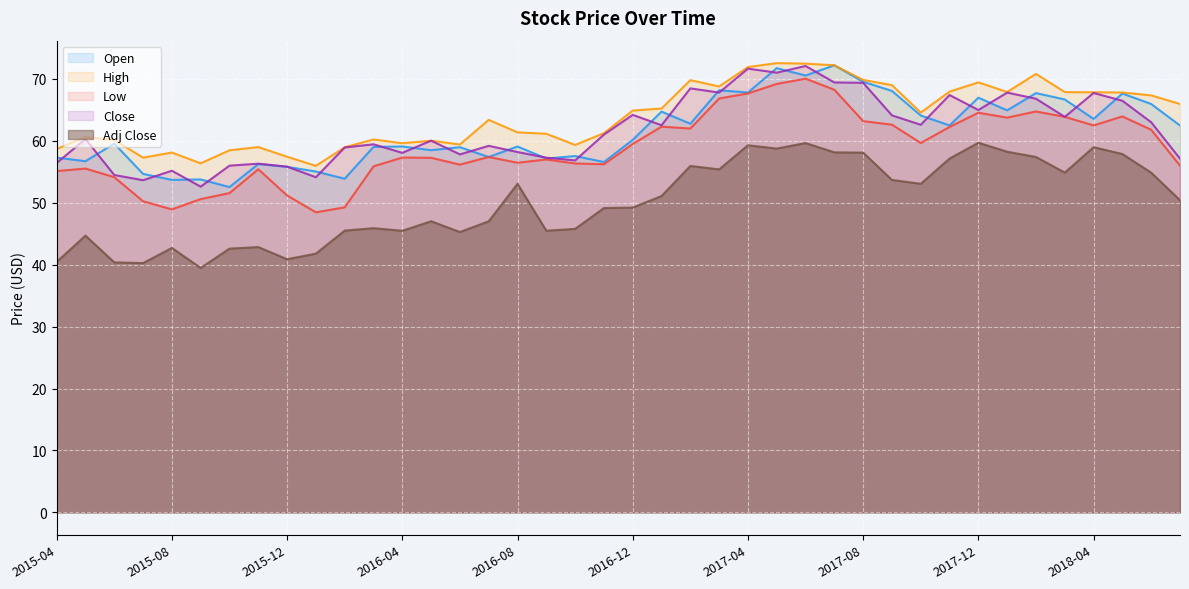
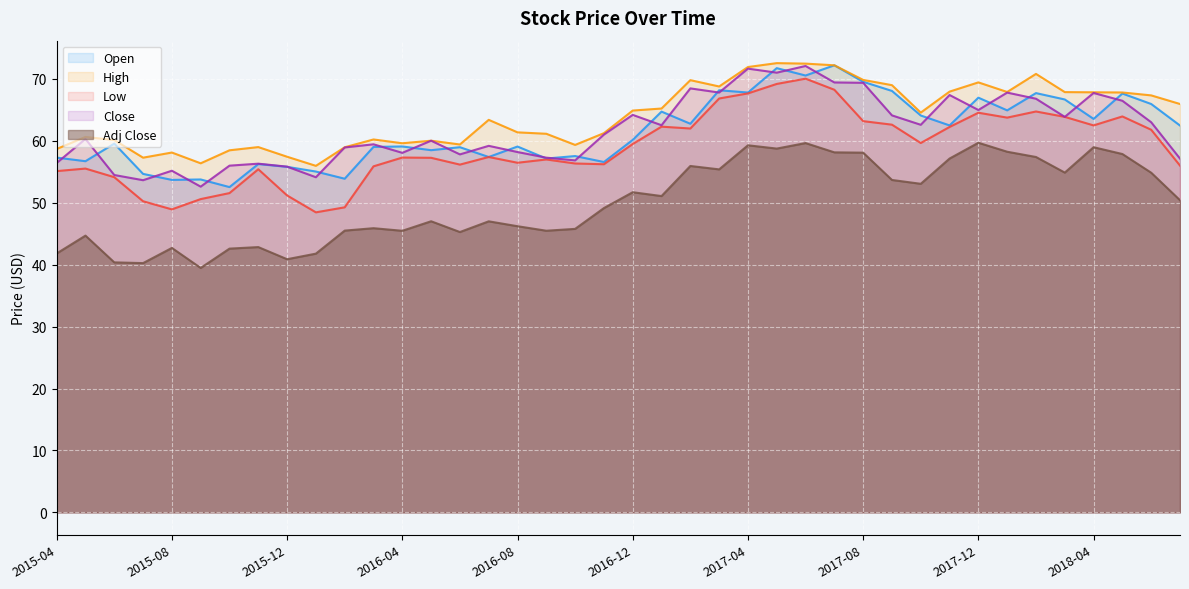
Adj Close, 2015-04: 40 -> 42
Adj Close, 2016-08: 53 -> 46
Adj Close, 2016-12: 49 -> 52
